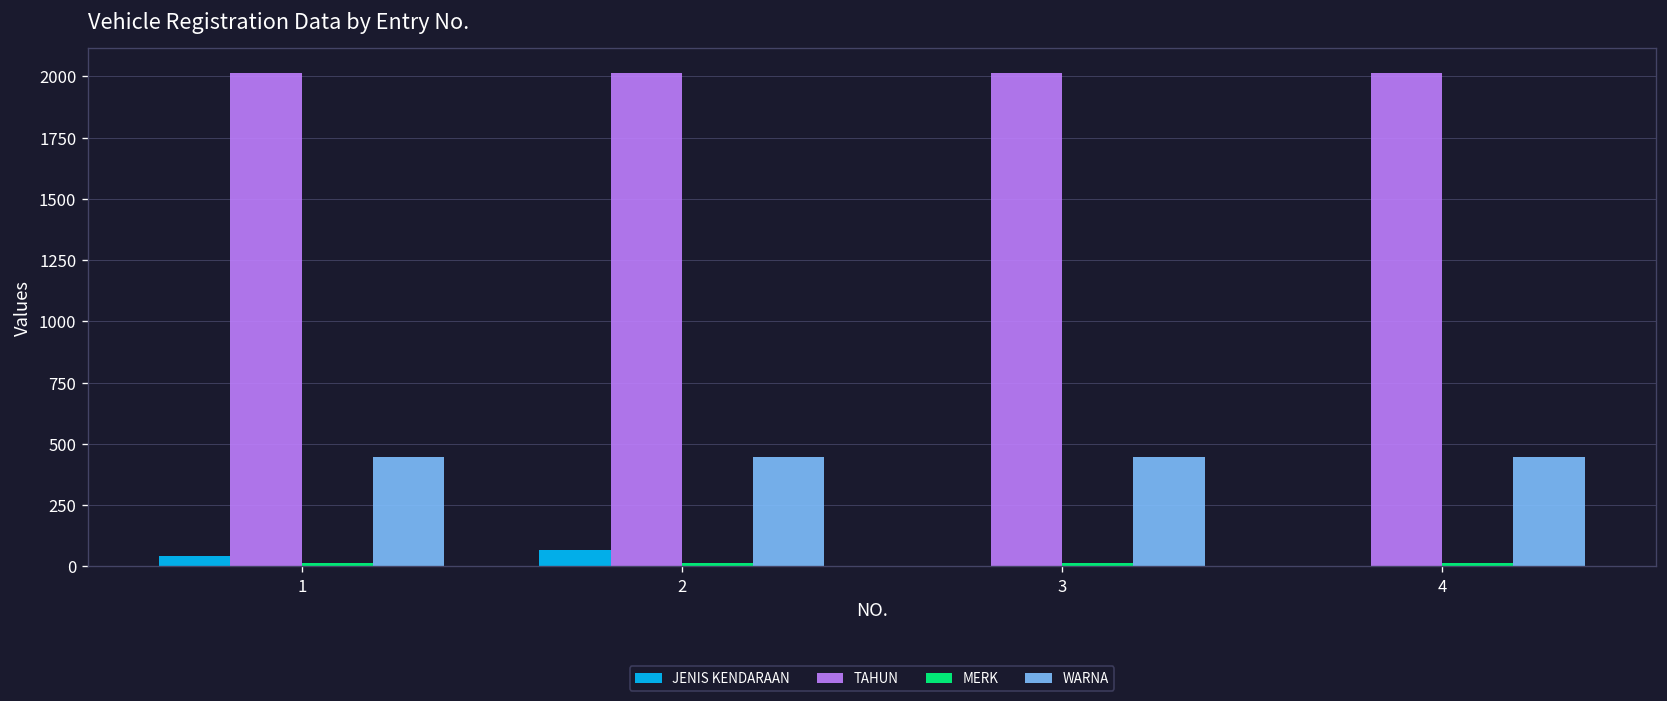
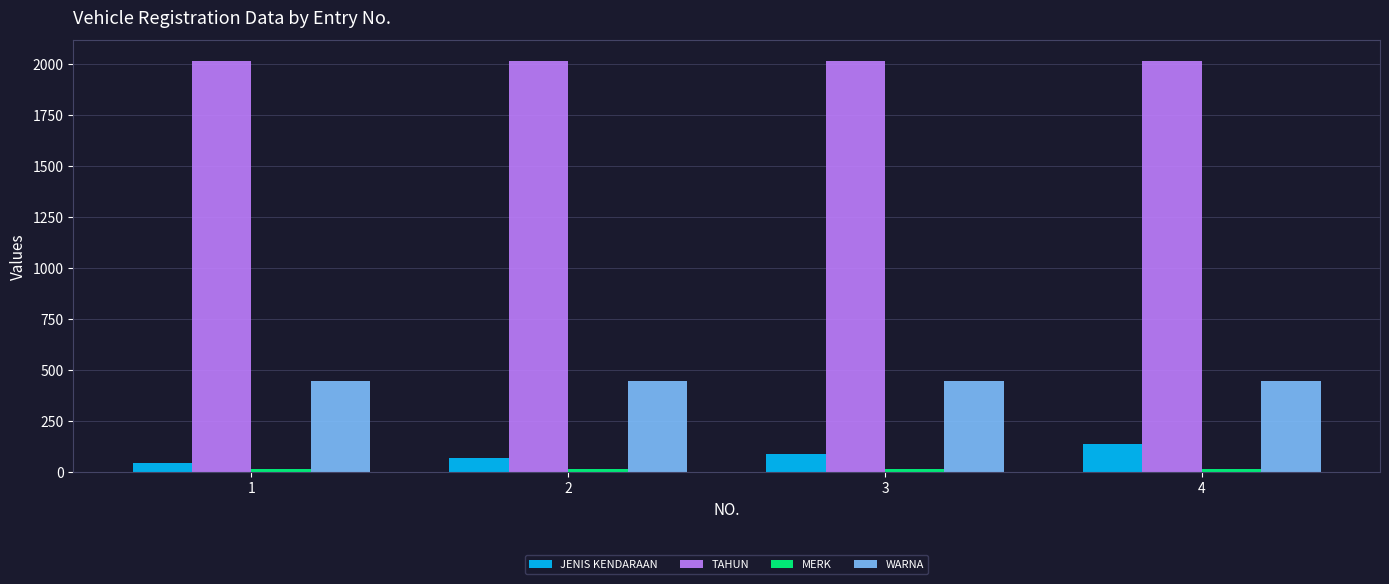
JENIS KENDARAAN, 3: 0 -> 90
JENIS KENDARAAN, 4: 0 -> 140
